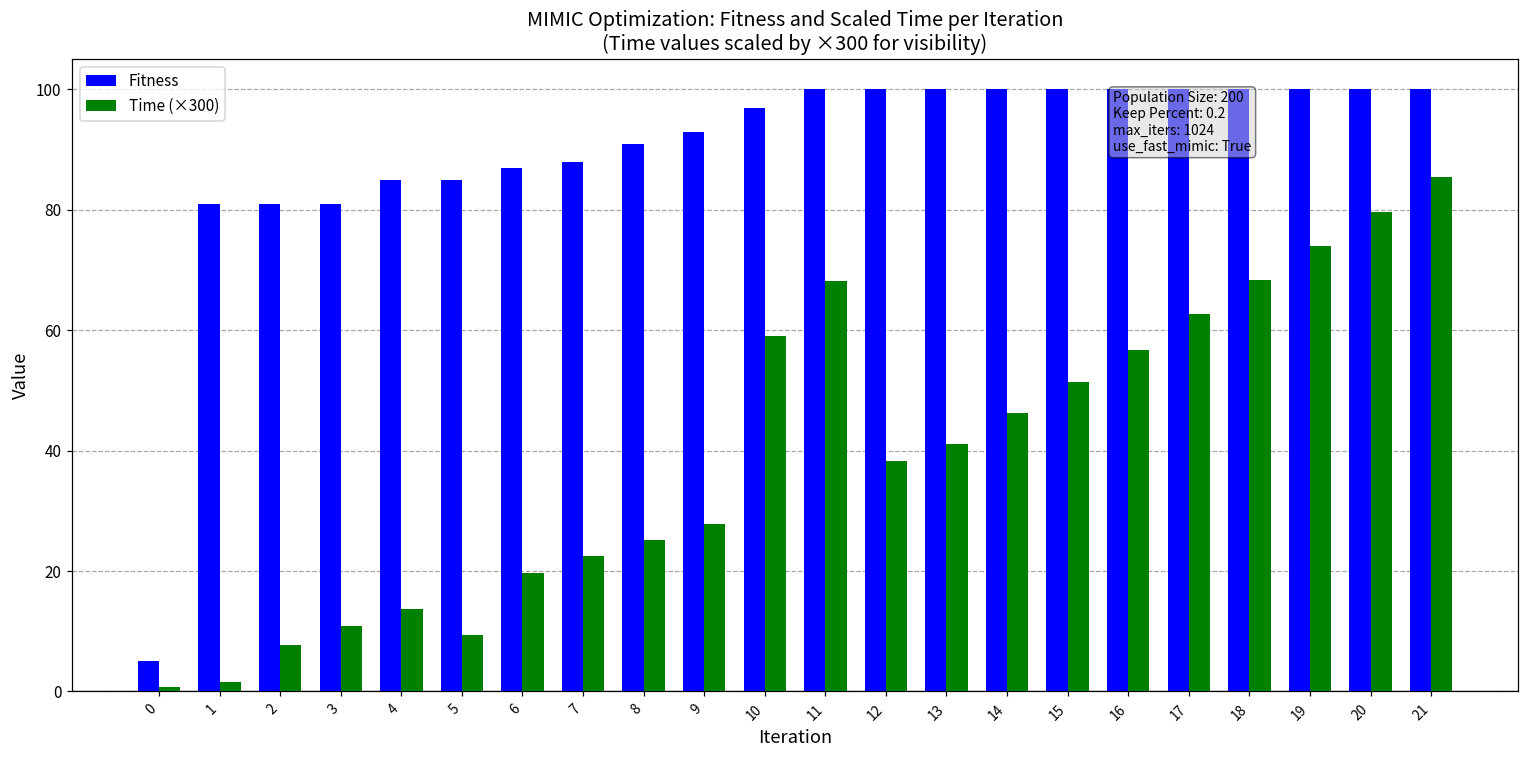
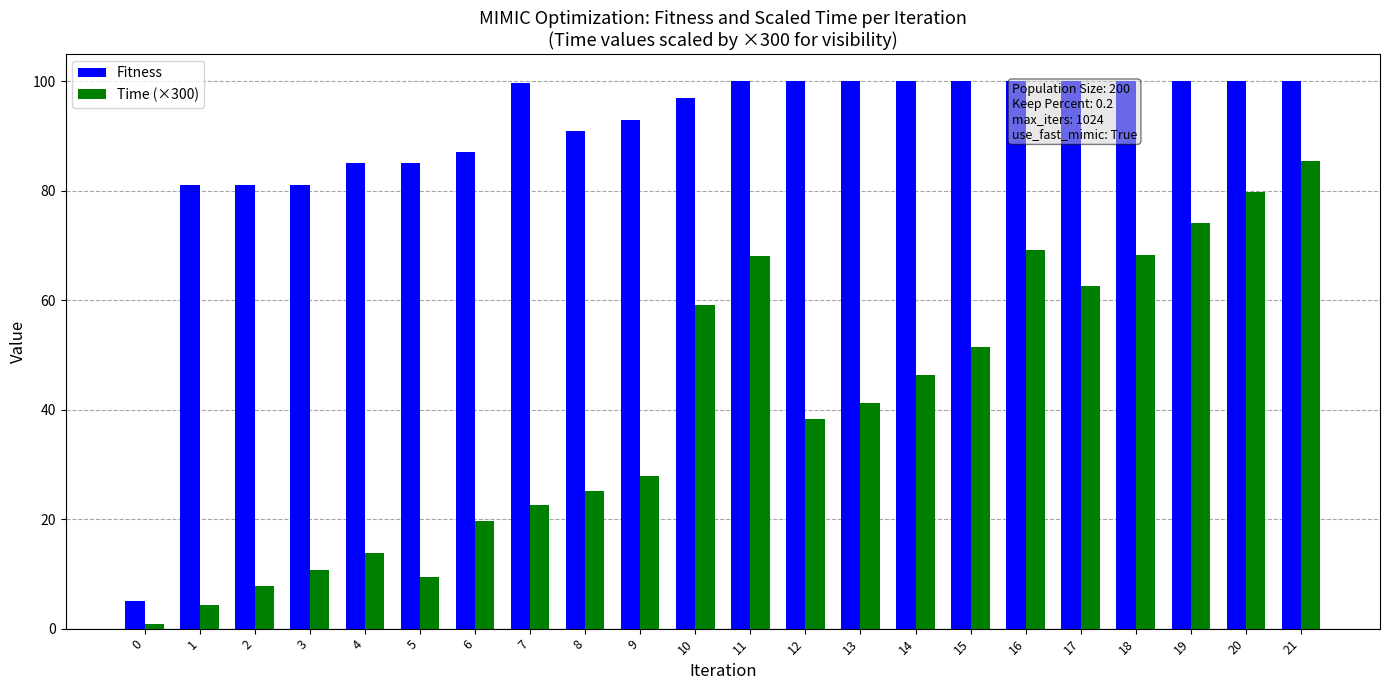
Time (×300), 1: 2 -> 4
Fitness, 7: 88 -> 100
Time (×300), 16: 57 -> 69
